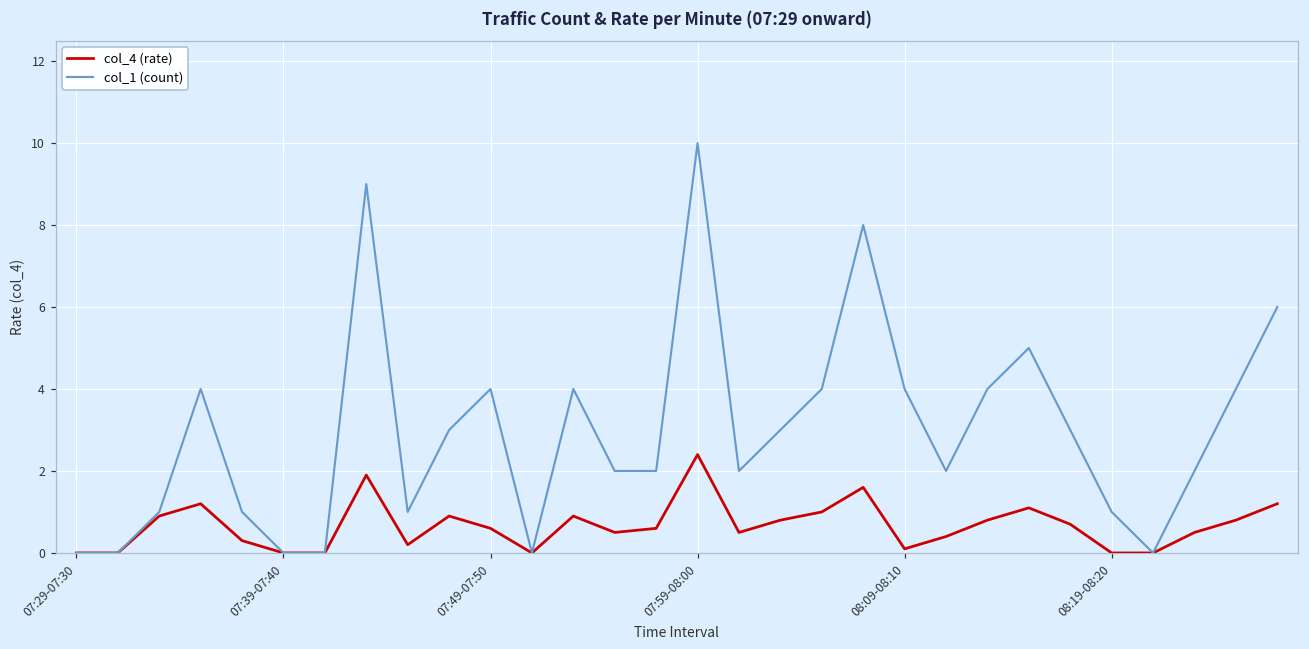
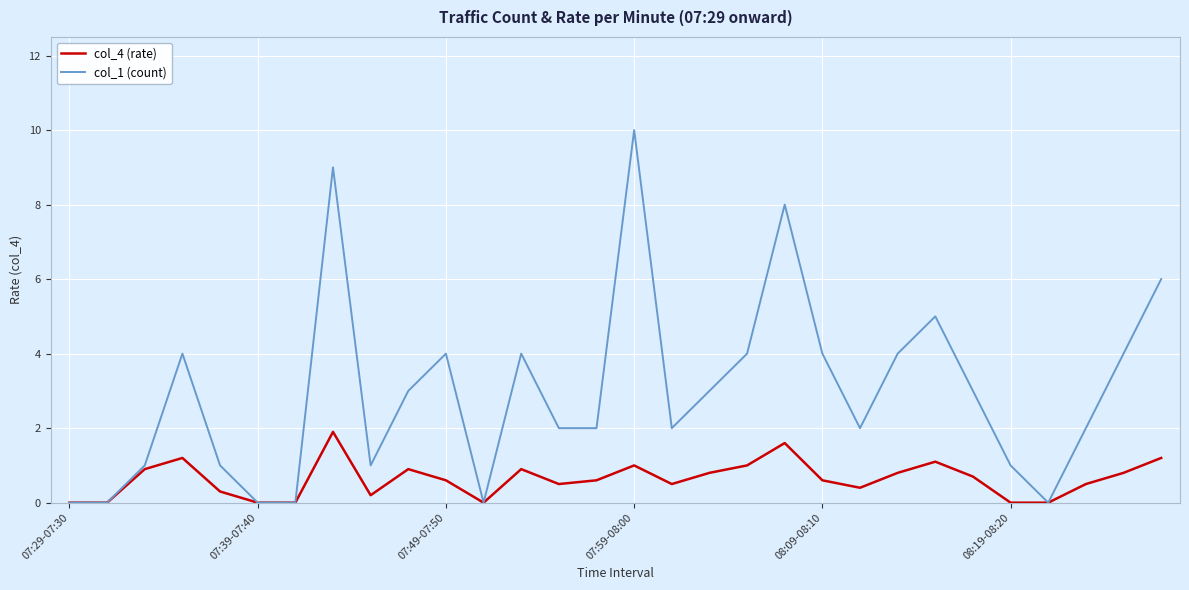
col_4 (rate), 07:59-08:00: 2.4 -> 1.0
col_4 (rate), 08:09-08:10: 0.1 -> 0.6
